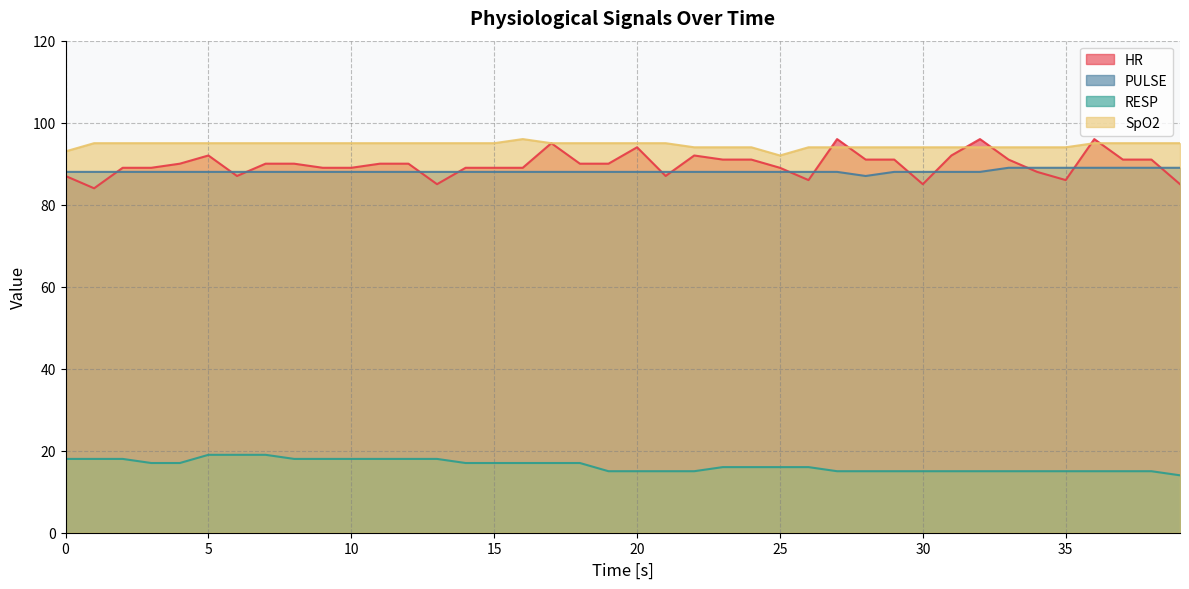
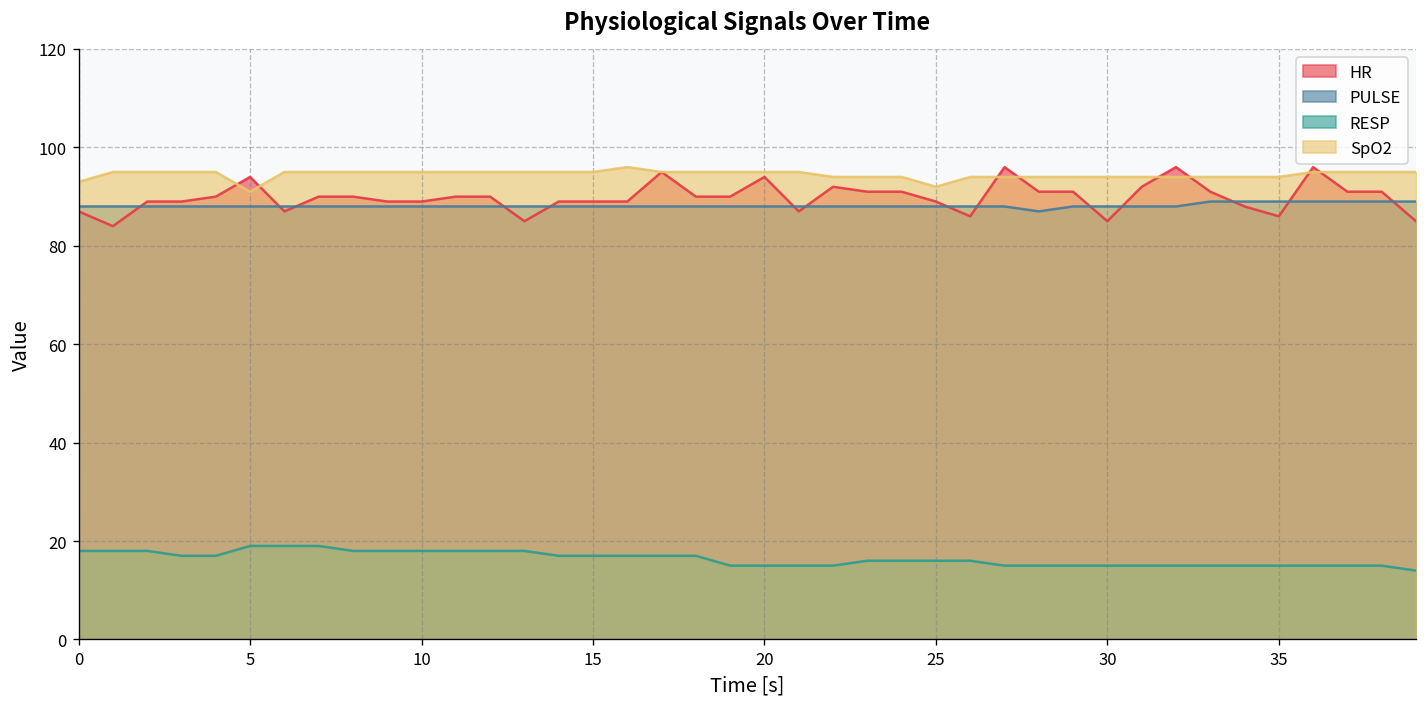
HR, 5: 92 -> 94
SpO2, 5: 95 -> 91
